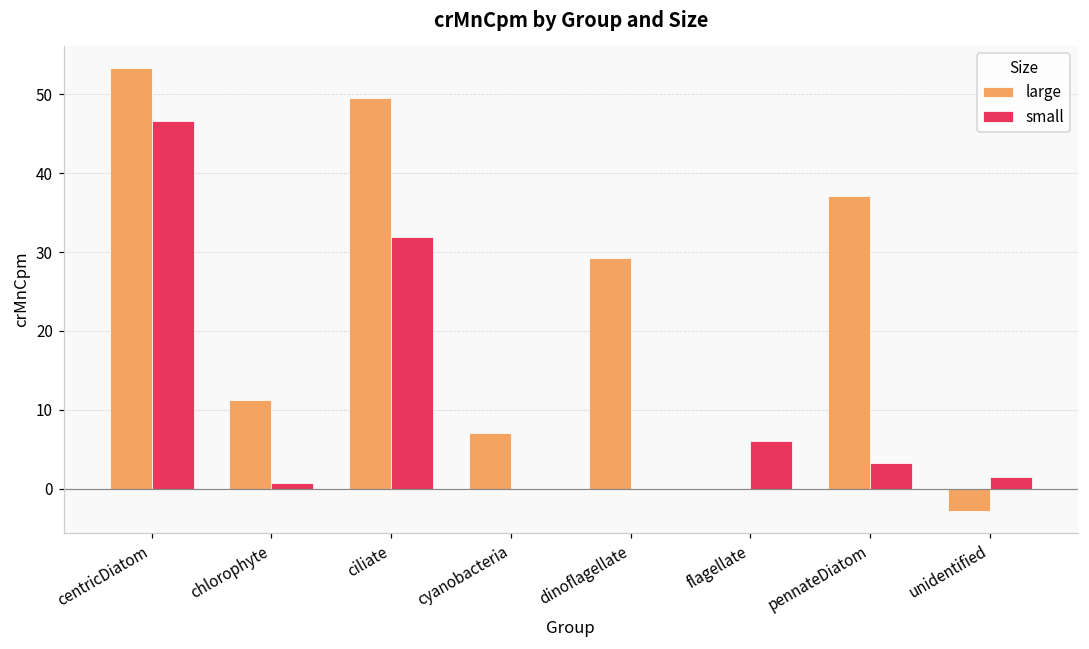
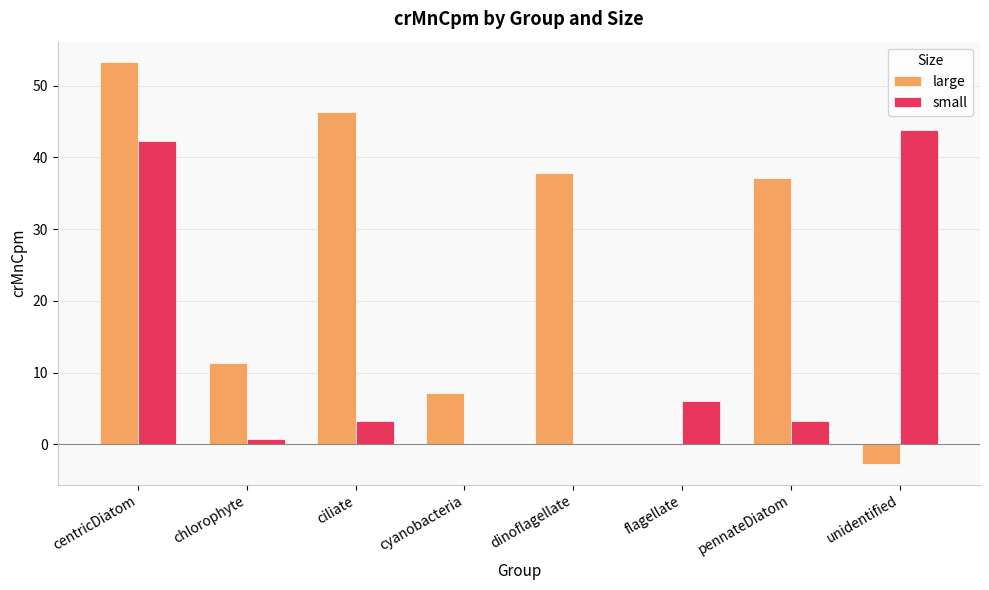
small, centricDiatom: 47 -> 42
large, ciliate: 49 -> 46
small, ciliate: 32 -> 3
large, dinoflagellate: 29 -> 38
small, unidentified: 1 -> 44
